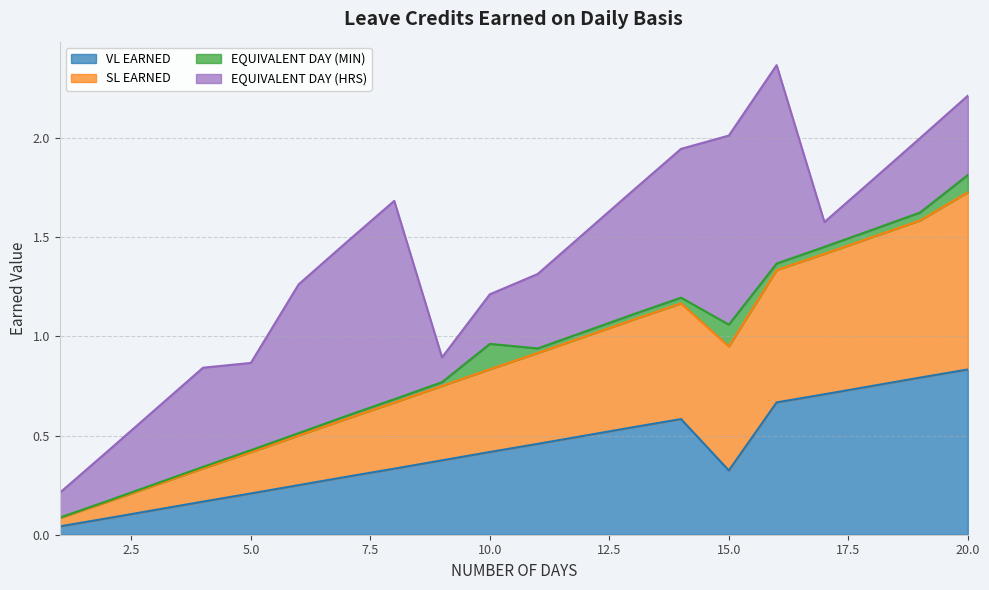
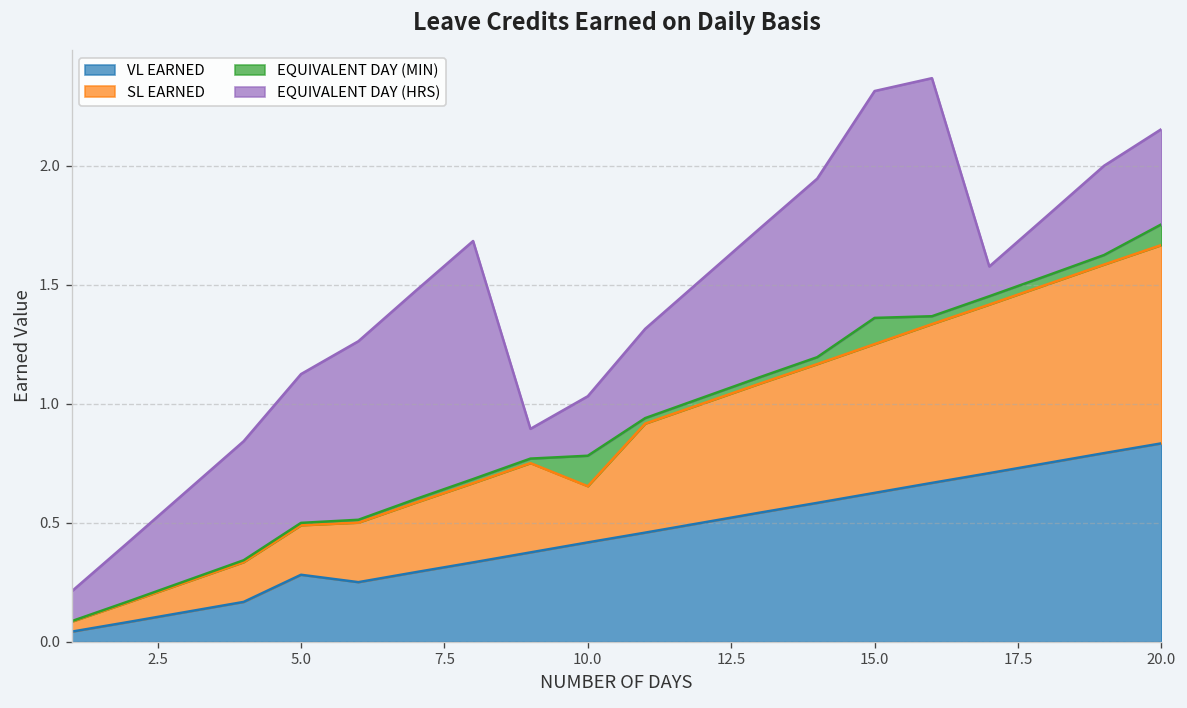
VL EARNED, 5.0: 0.21 -> 0.28
EQUIVALENT DAY (HRS), 5.0: 0.44 -> 0.63
SL EARNED, 10.0: 0.42 -> 0.24
VL EARNED, 15.0: 0.32 -> 0.63
SL EARNED, 20.0: 0.89 -> 0.83
